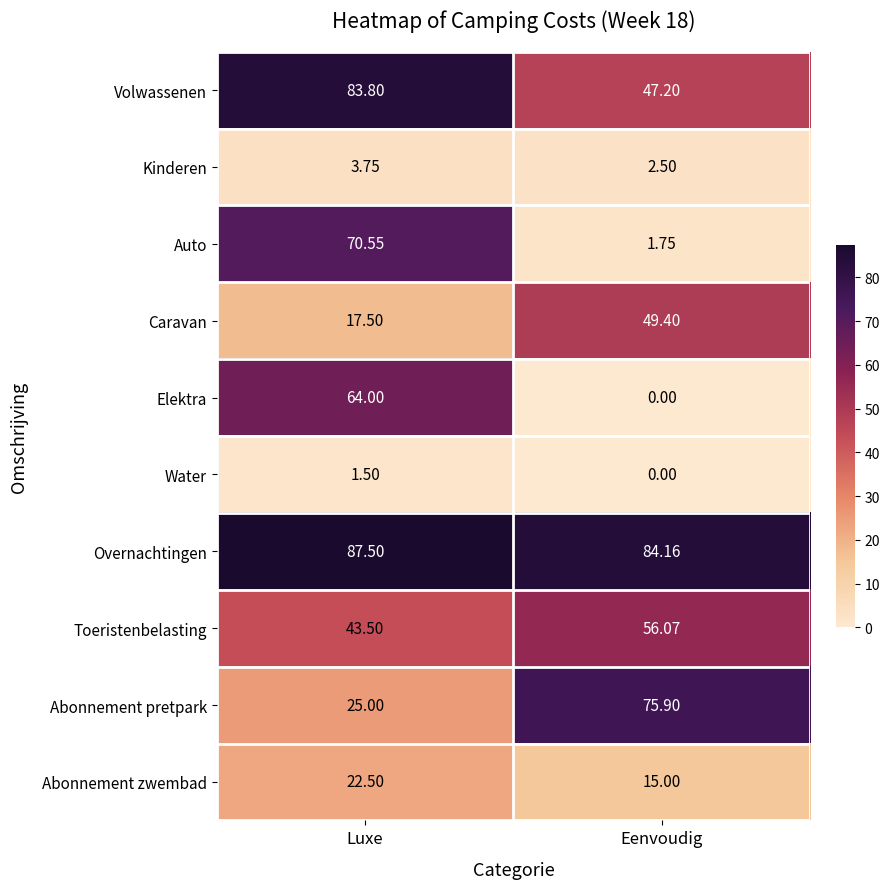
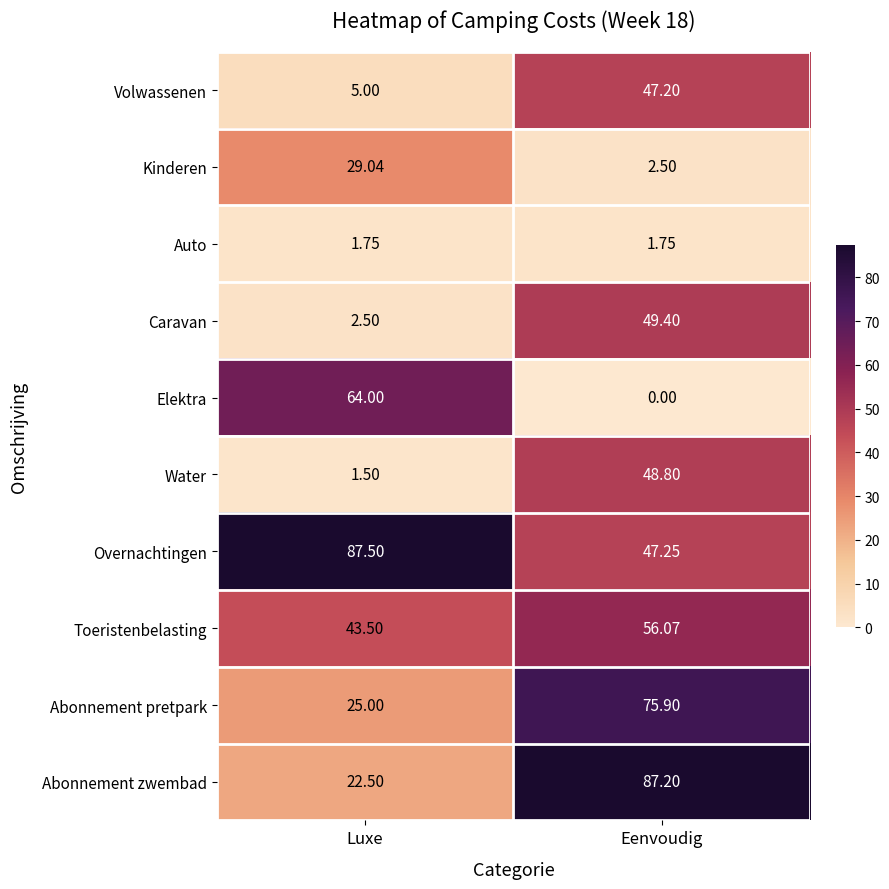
Volwassenen, Luxe: 83.80 -> 5.00
Kinderen, Luxe: 3.75 -> 29.04
Auto, Luxe: 70.55 -> 1.75
Caravan, Luxe: 17.50 -> 2.50
Water, Eenvoudig: 0.00 -> 48.80
Overnachtingen, Eenvoudig: 84.16 -> 47.25
Abonnement zwembad, Eenvoudig: 15.00 -> 87.20
